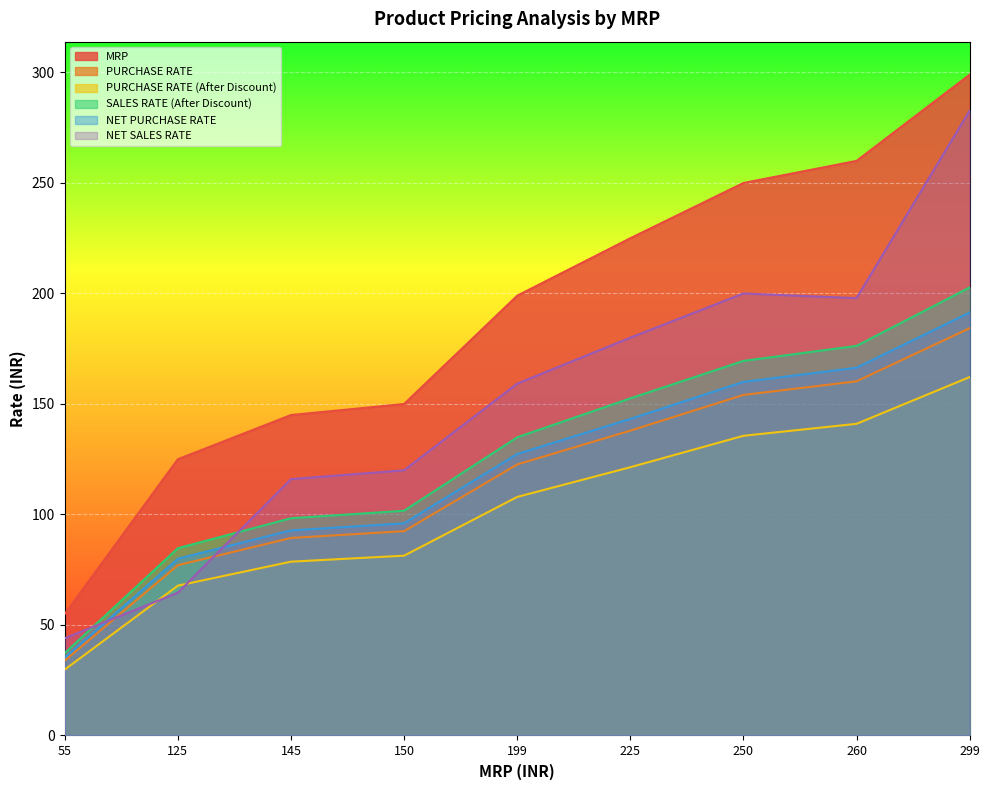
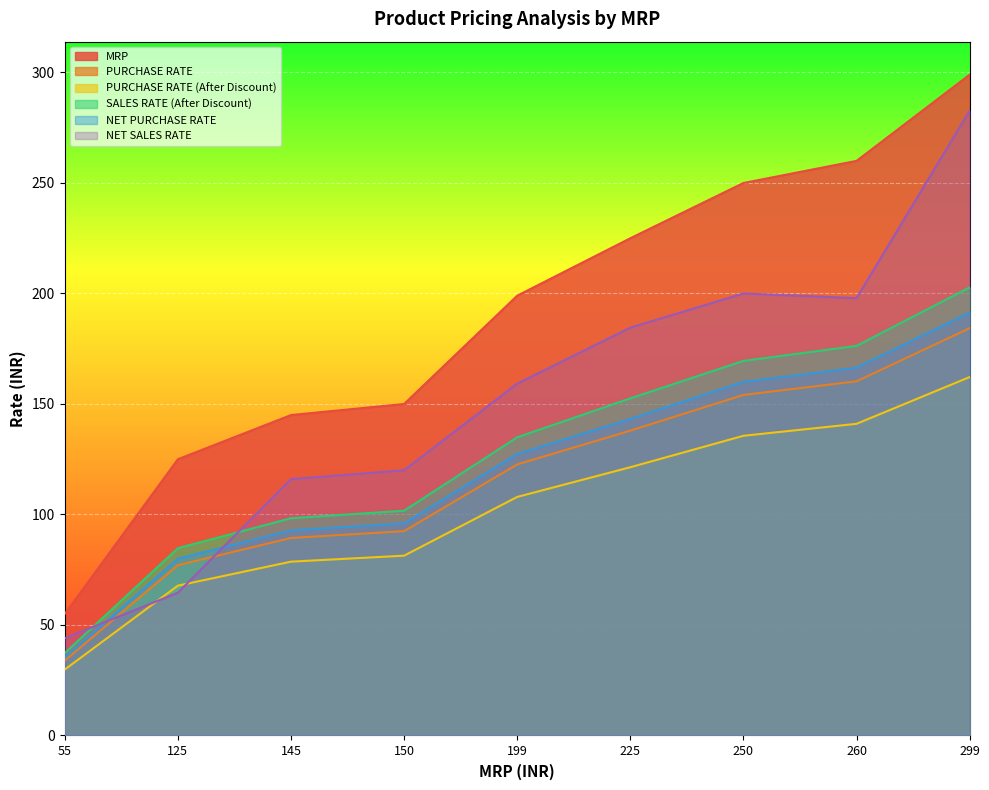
NET SALES RATE, 225: 180 -> 185
